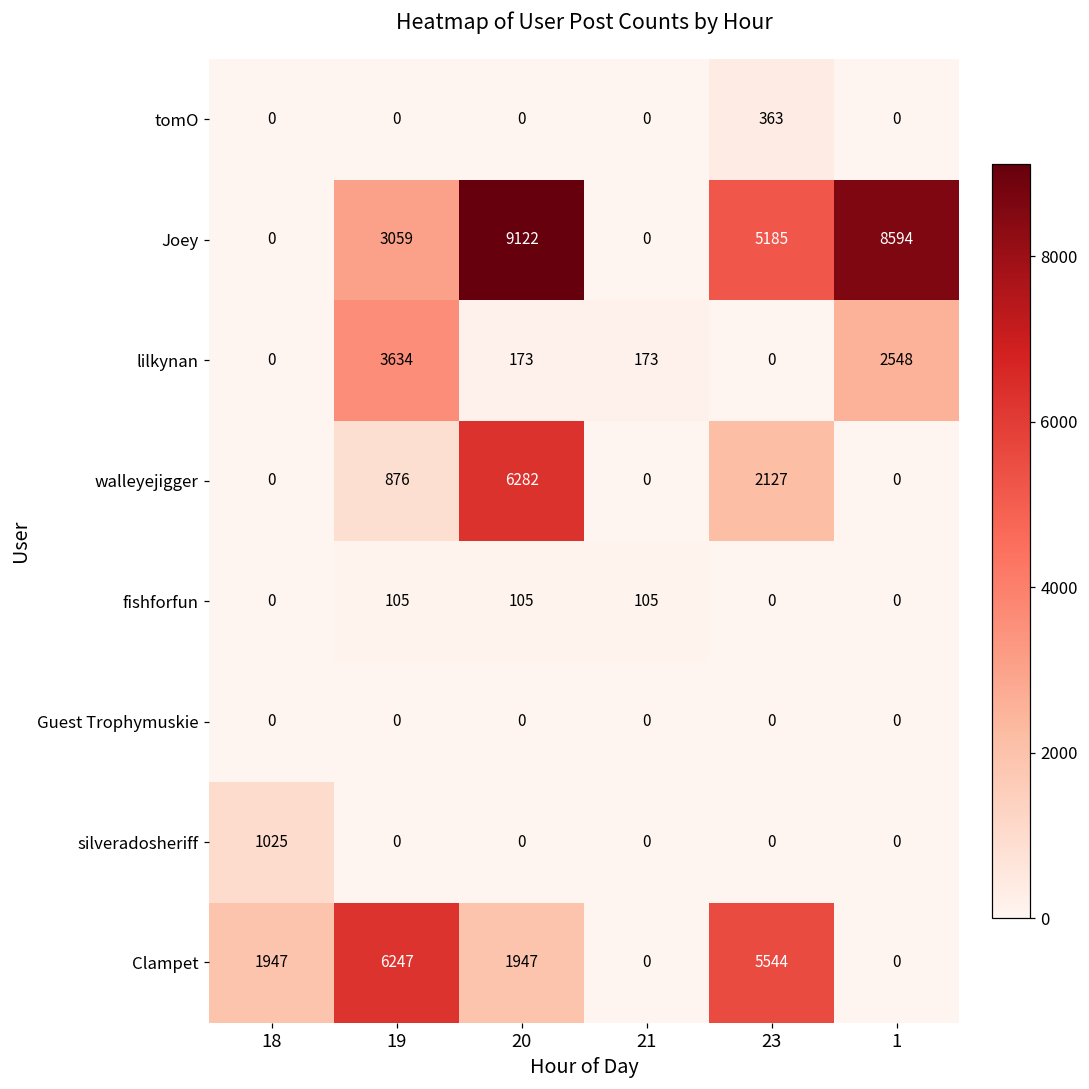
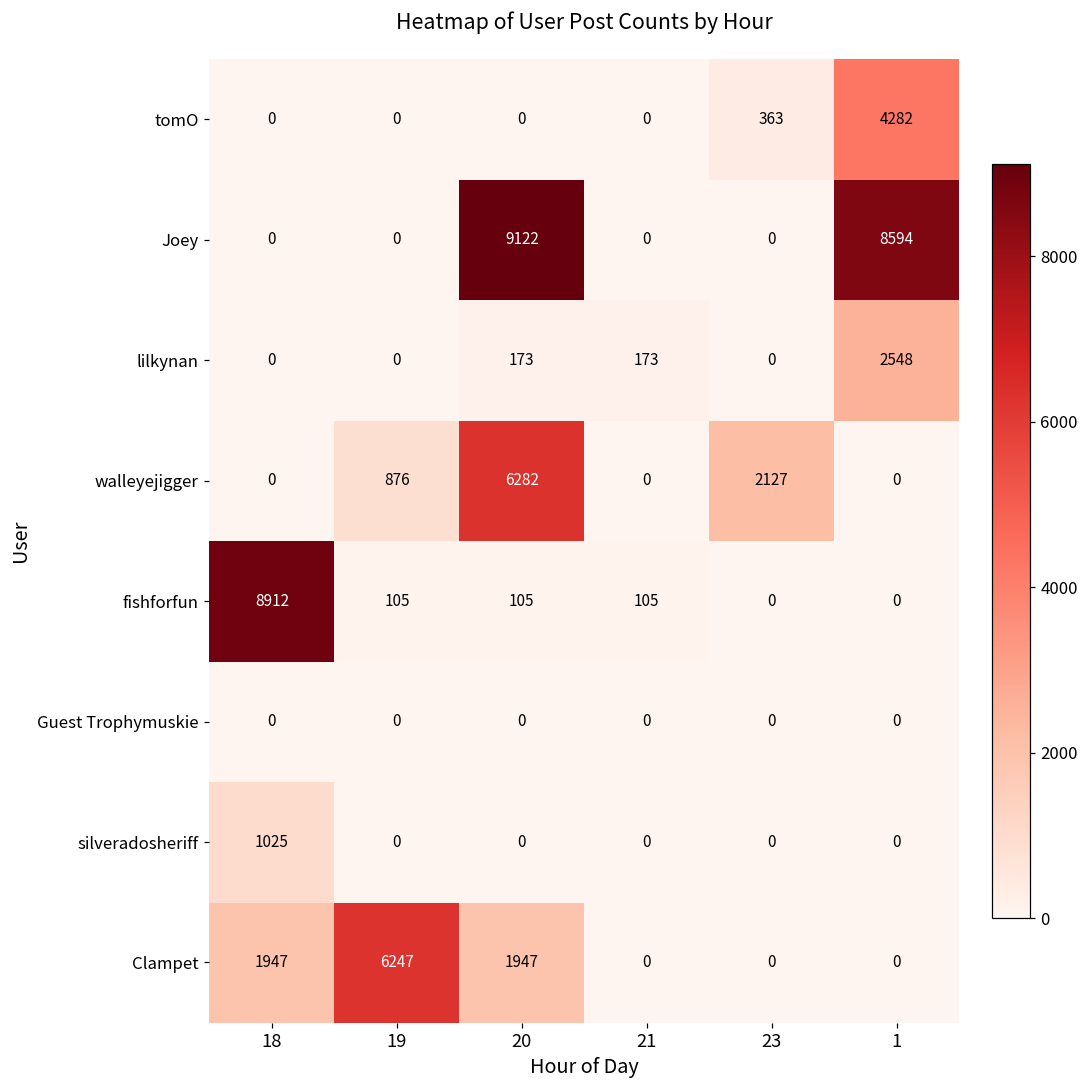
tomO, 1: 0 -> 4282
Joey, 19: 3059 -> 0
Joey, 23: 5185 -> 0
lilkynan, 19: 3634 -> 0
fishforfun, 18: 0 -> 8912
Clampet, 23: 5544 -> 0
